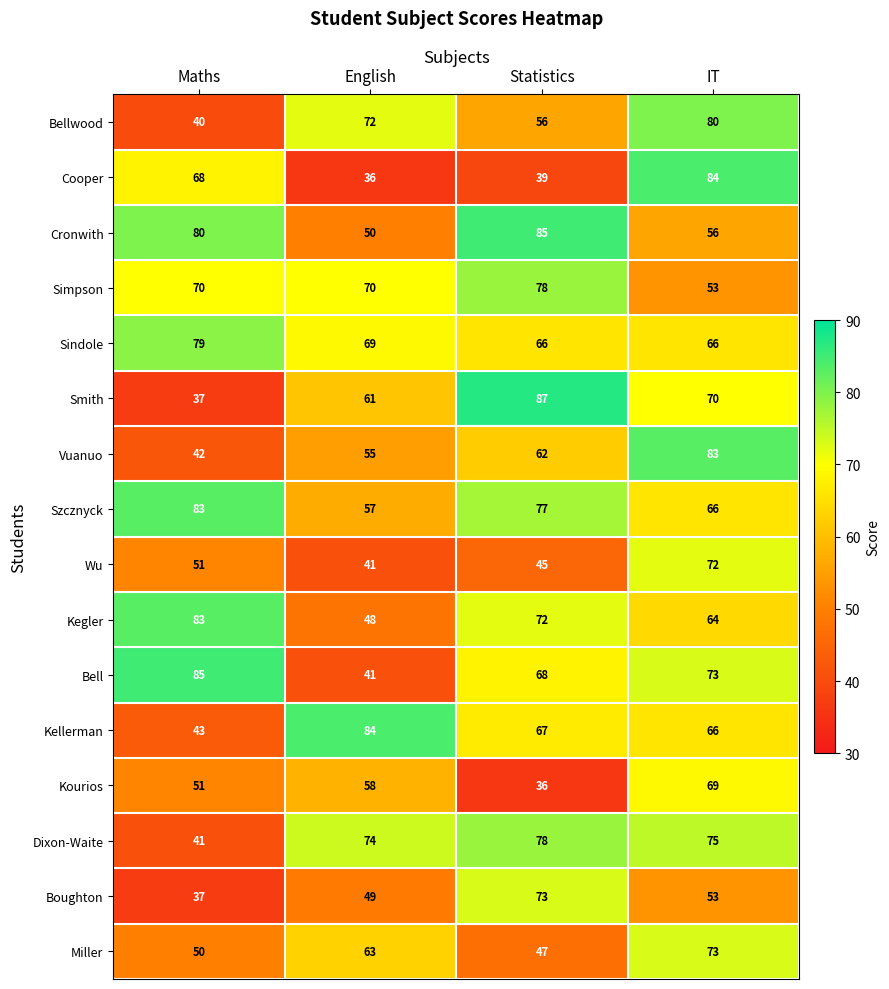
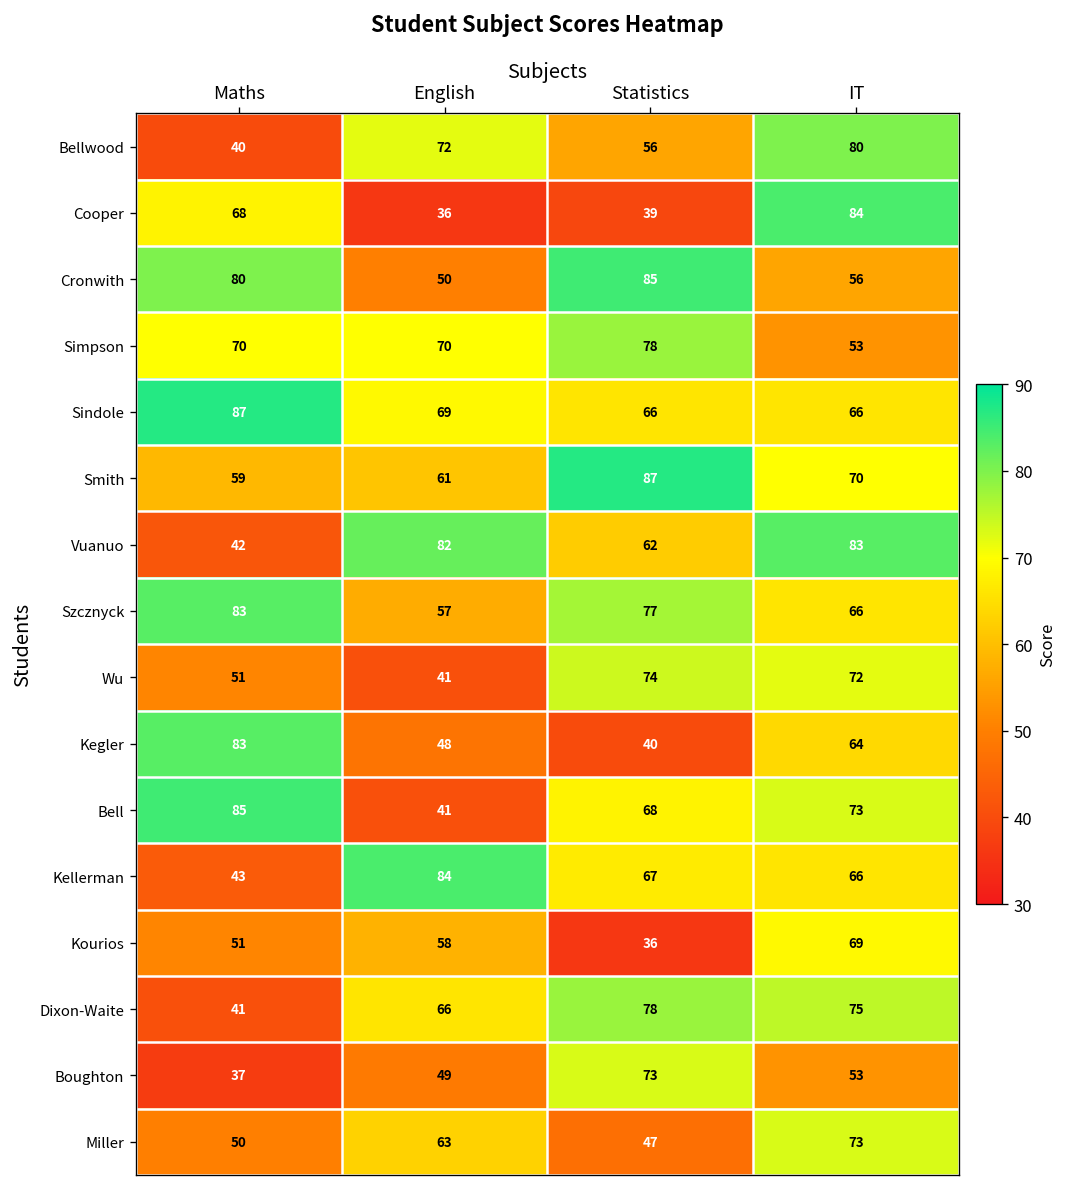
Sindole, Maths: 79 -> 87
Smith, Maths: 37 -> 59
Vuanuo, English: 55 -> 82
Wu, Statistics: 45 -> 74
Kegler, Statistics: 72 -> 40
Dixon-Waite, English: 74 -> 66
